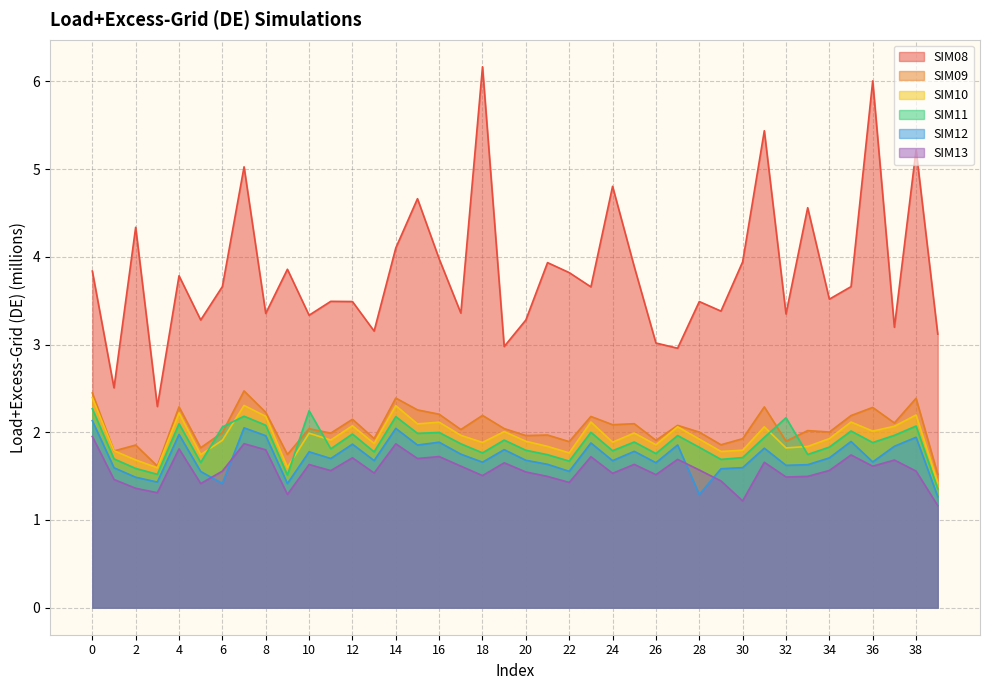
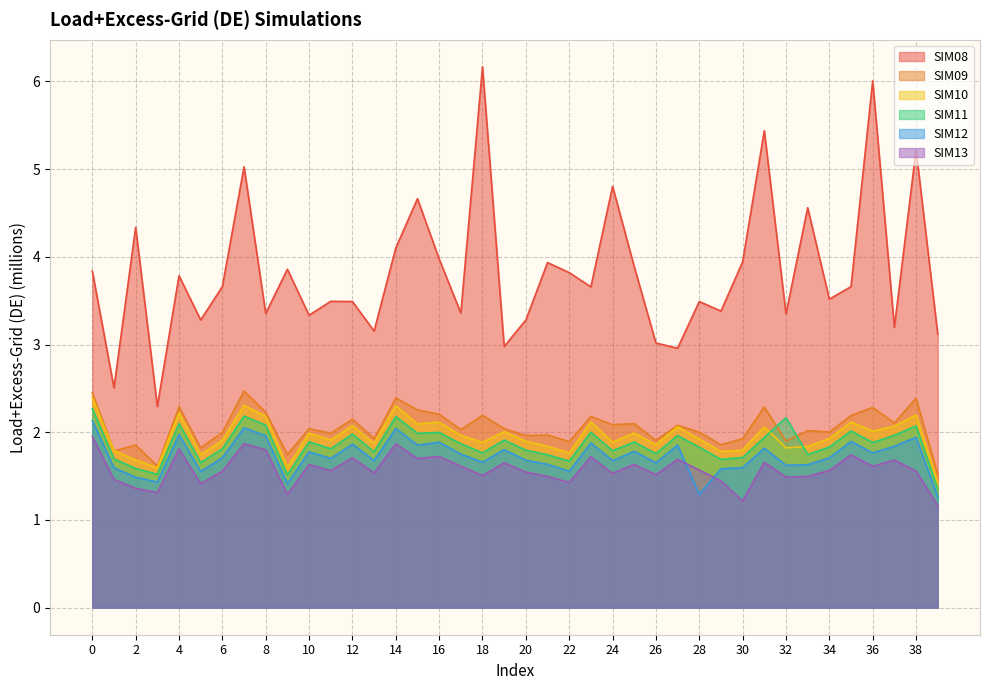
SIM11, 6: 2.1 -> 1.8
SIM12, 6: 1.4 -> 1.7
SIM11, 10: 2.2 -> 1.9
SIM12, 36: 1.7 -> 1.8
